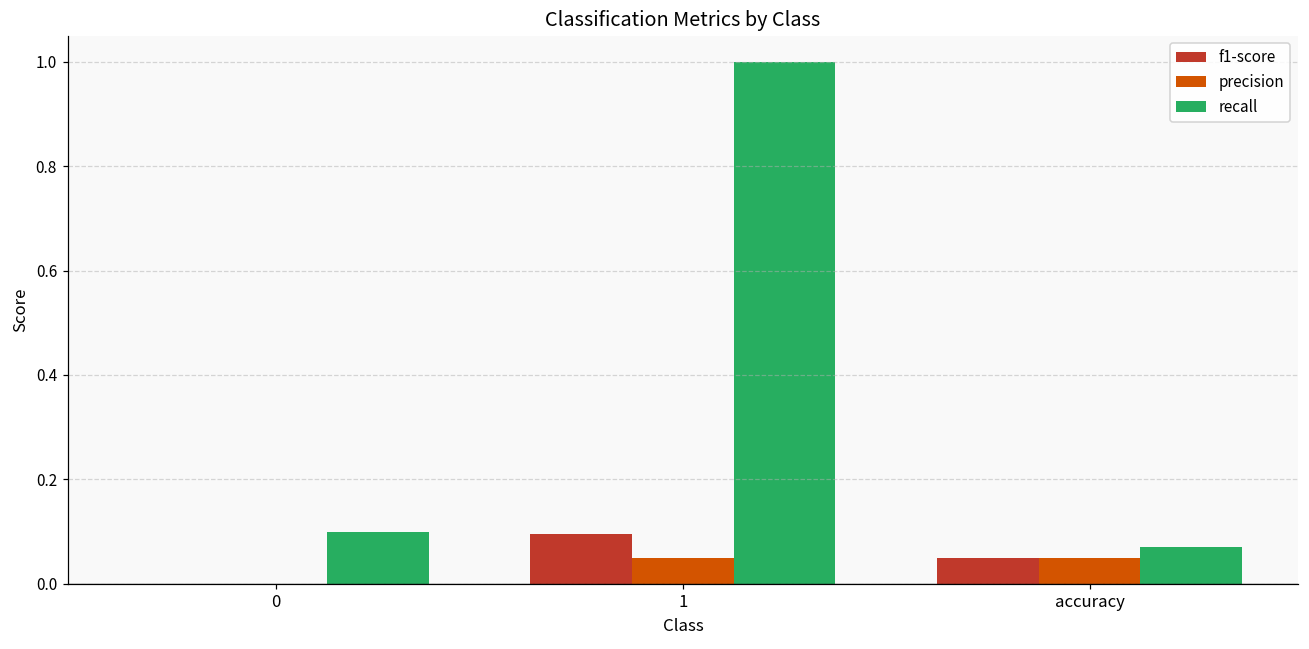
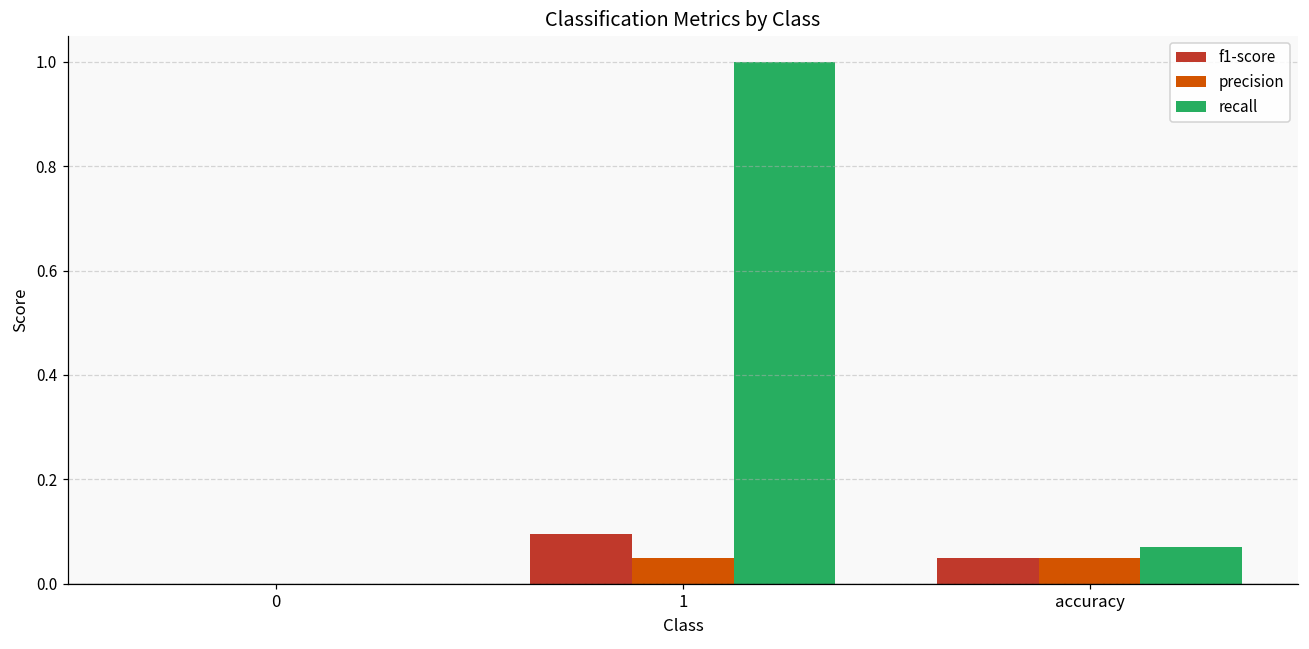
recall, 0: 0.1 -> 0.0
